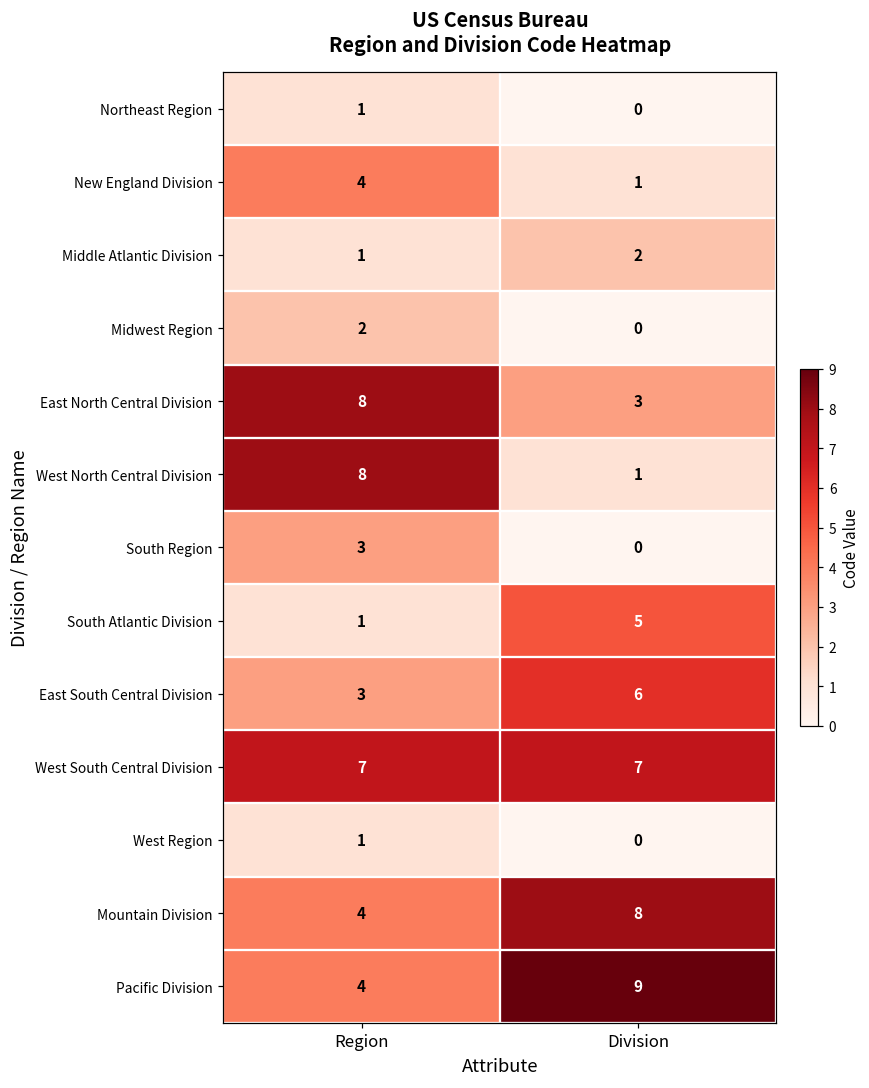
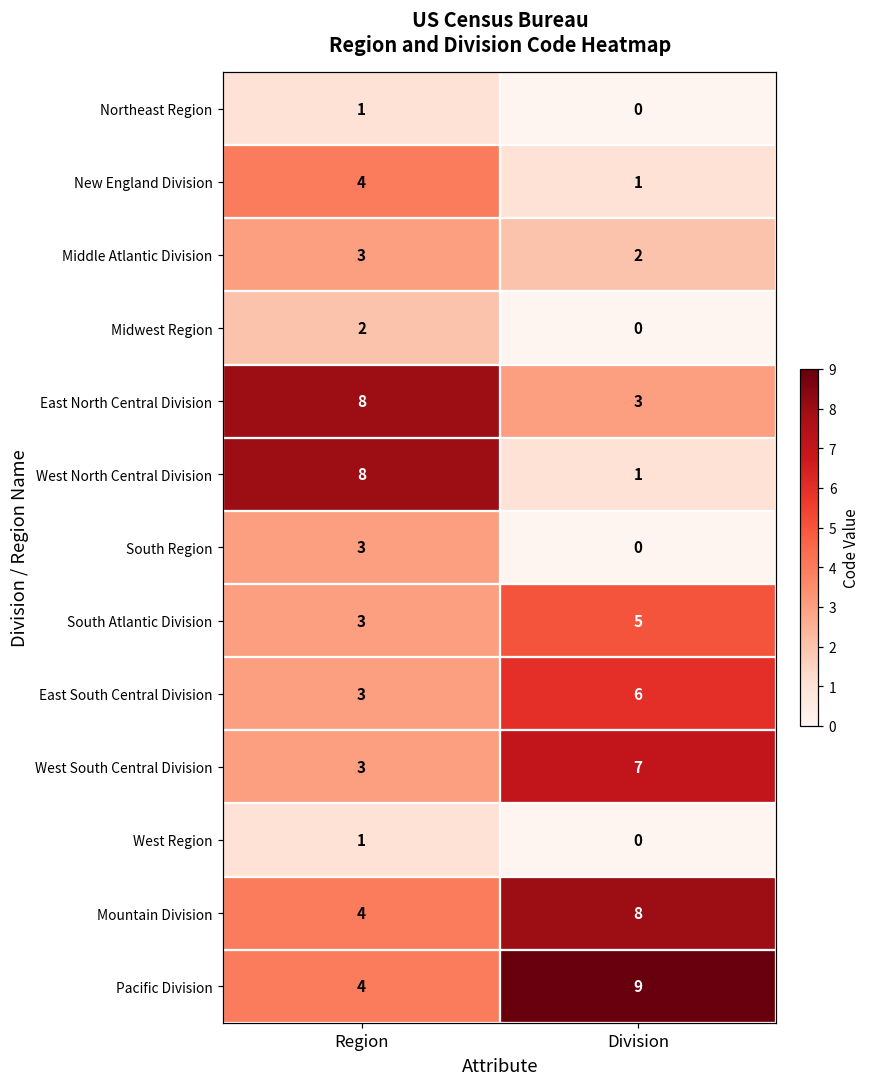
Middle Atlantic Division, Region: 1 -> 3
South Atlantic Division, Region: 1 -> 3
West South Central Division, Region: 7 -> 3
